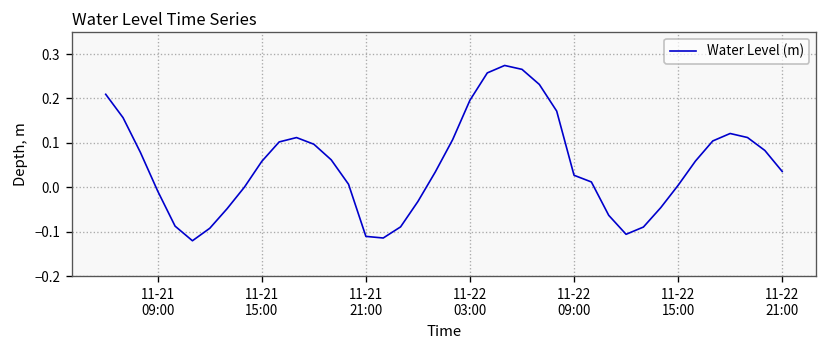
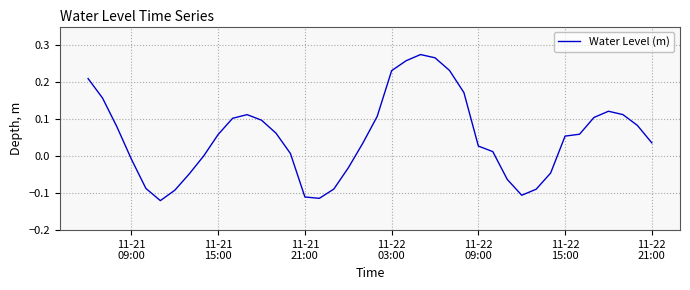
11-22 03:00: 0.20 -> 0.23
11-22 15:00: 0.00 -> 0.05
